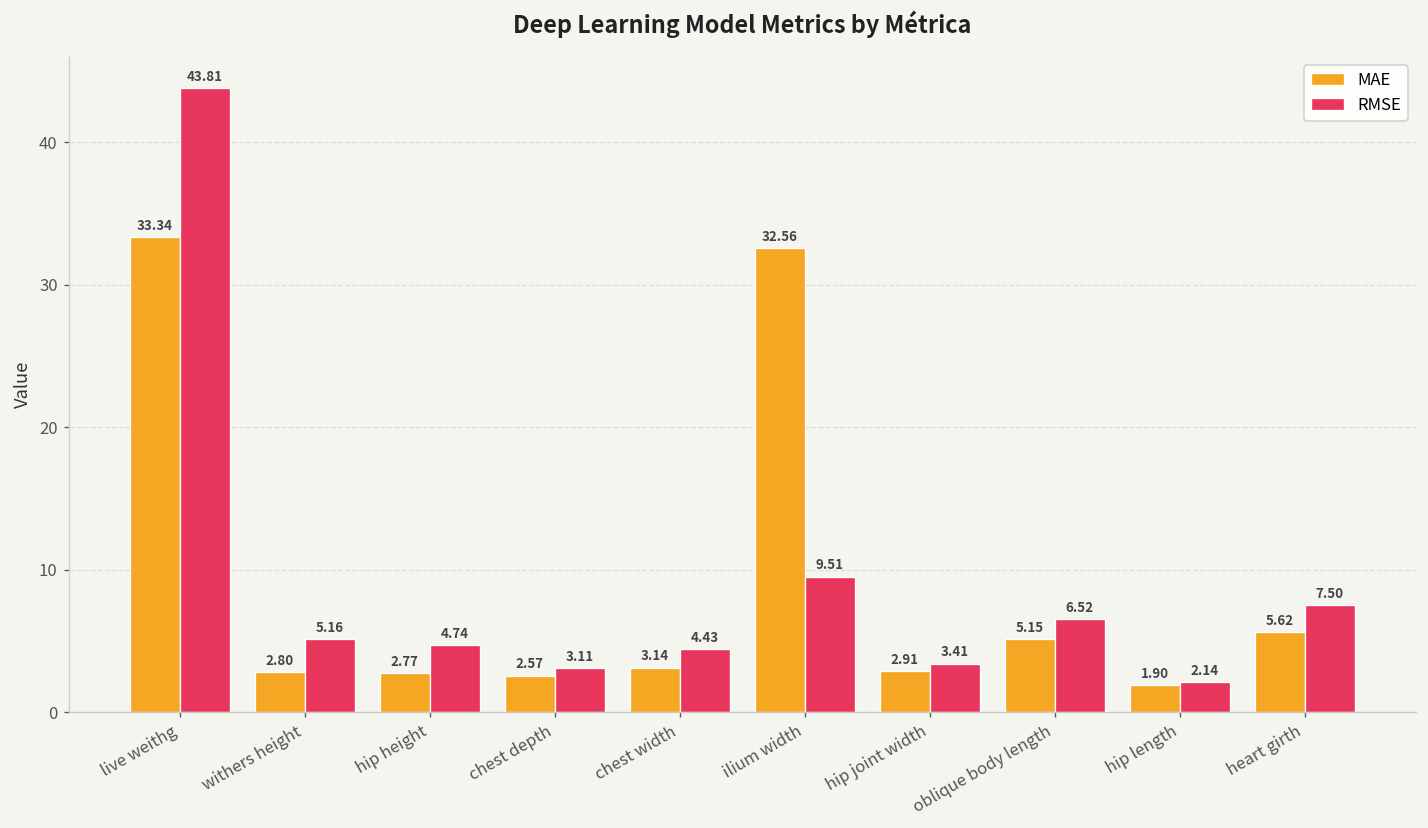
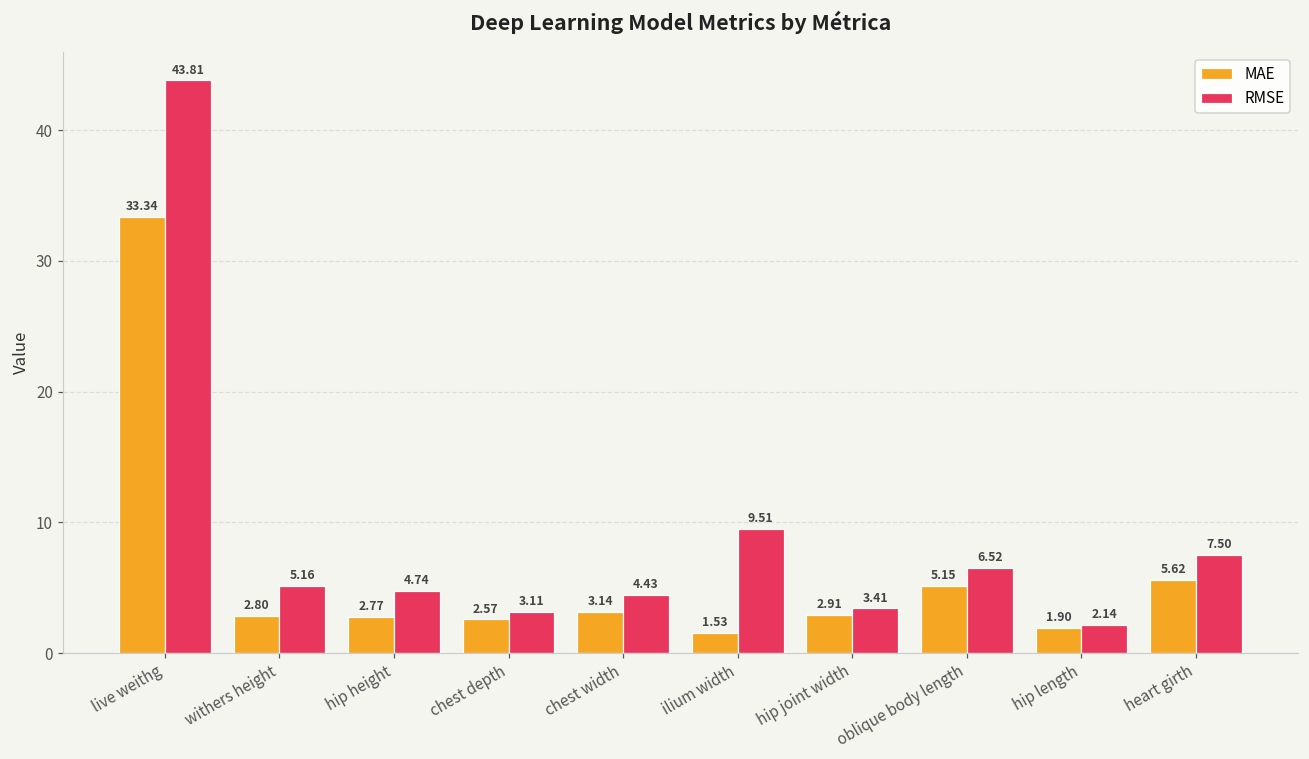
MAE, ilium width: 32.56 -> 1.53
